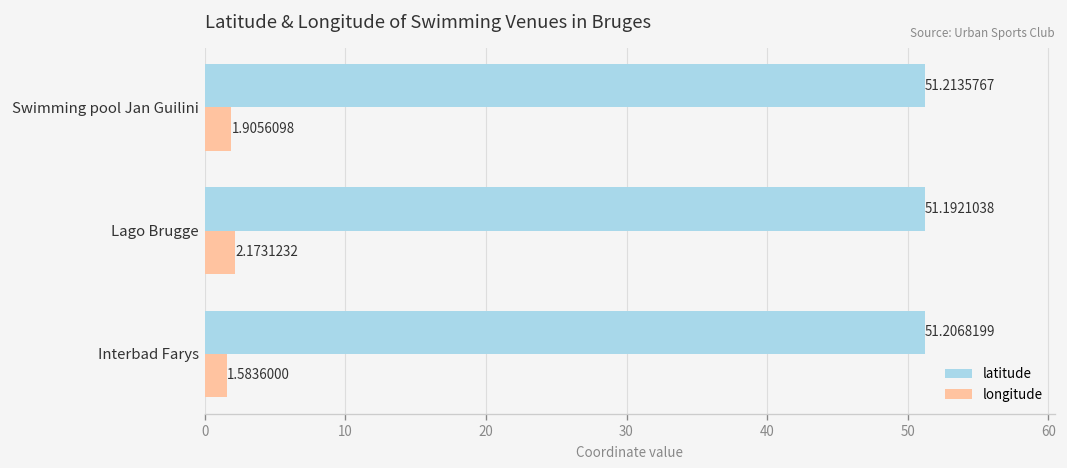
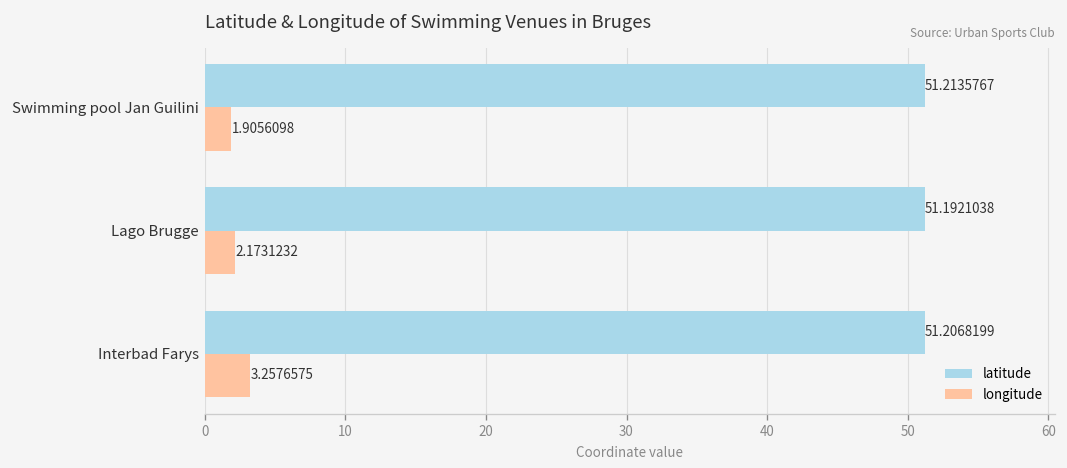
longitude, Interbad Farys: 1.5836000 -> 3.2576575
